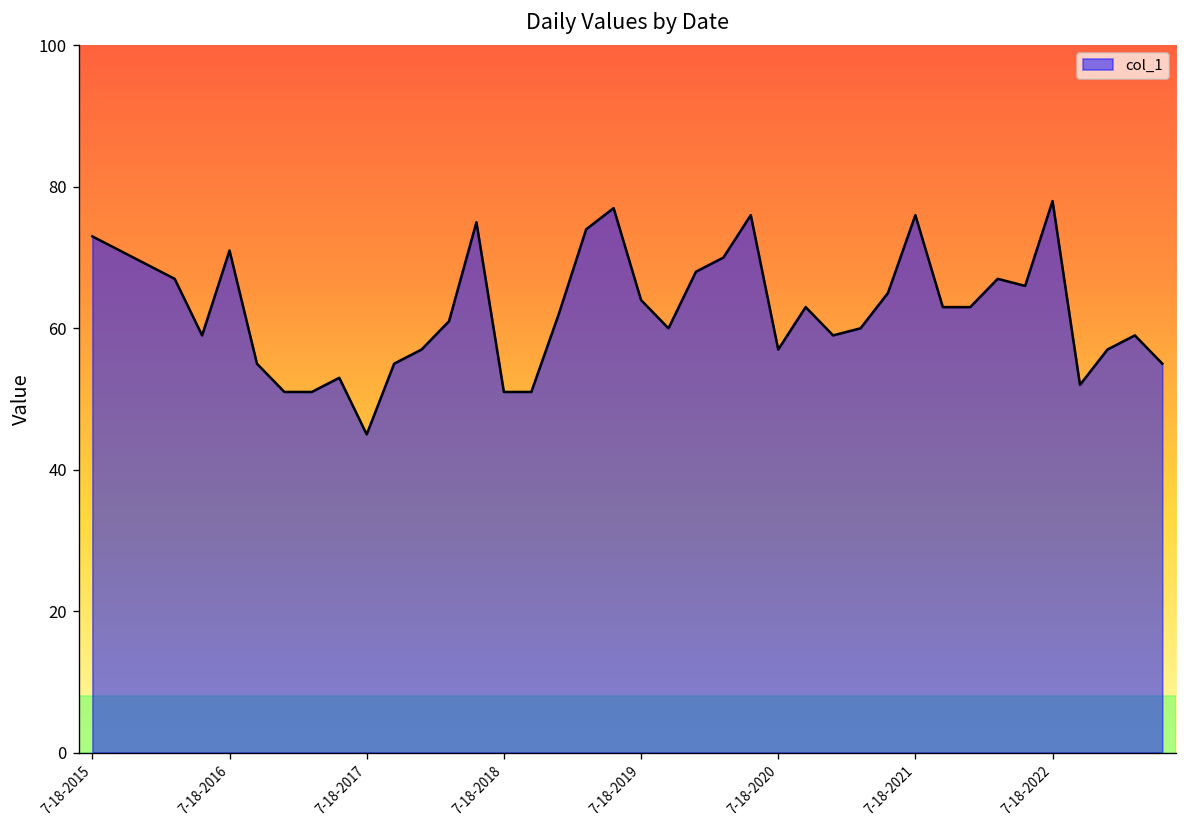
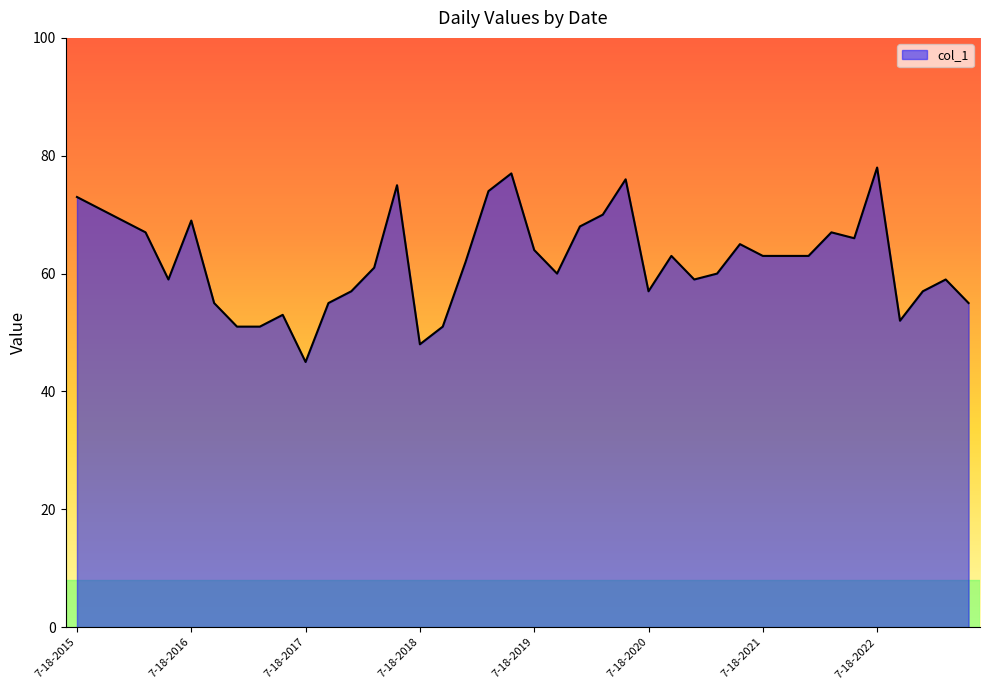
7-18-2016: 71 -> 69
7-18-2018: 51 -> 48
7-18-2021: 76 -> 63
